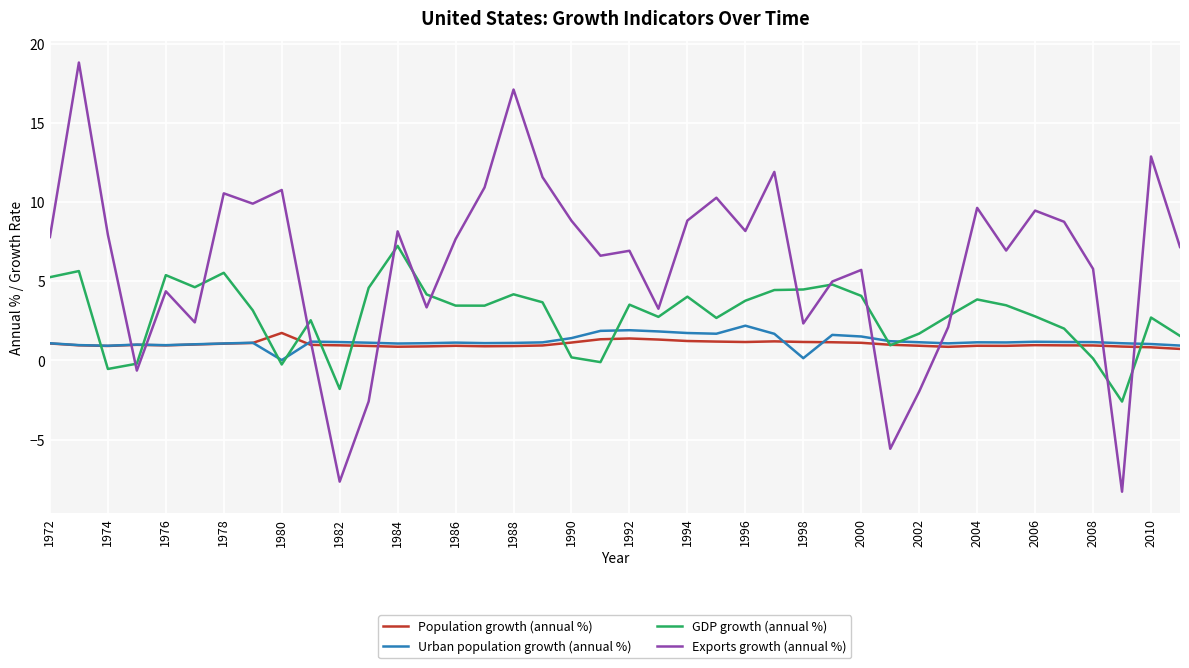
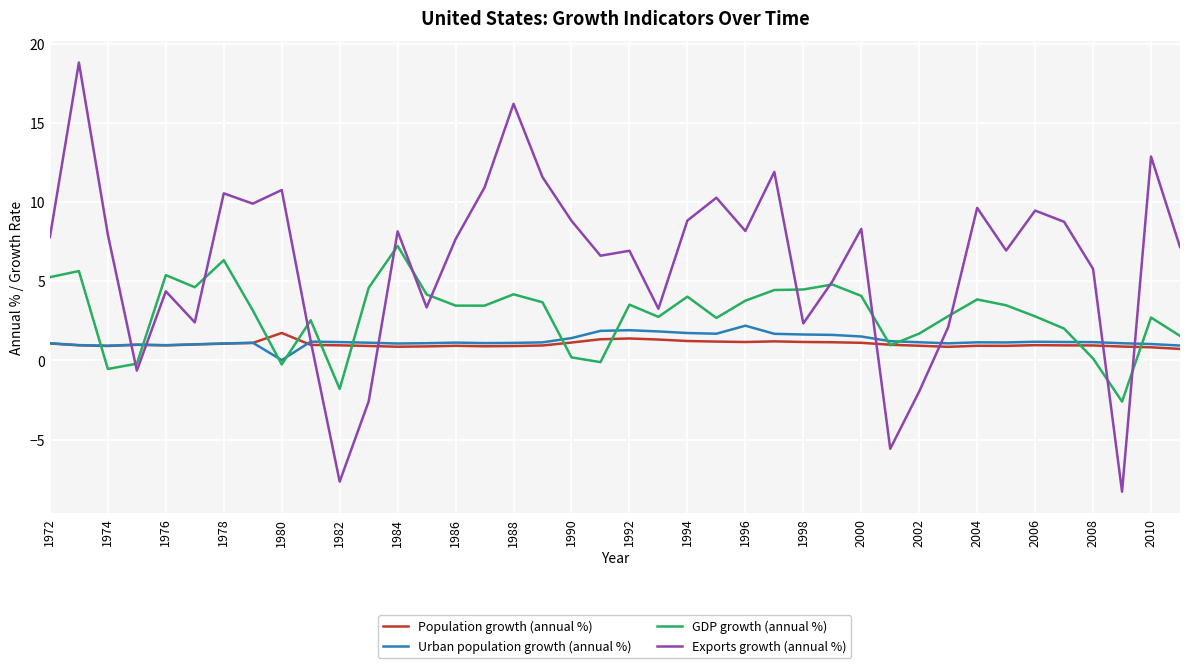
GDP growth (annual %), 1978: 5.5 -> 6.3
Exports growth (annual %), 1988: 17.1 -> 16.2
Urban population growth (annual %), 1998: 0.1 -> 1.6
Exports growth (annual %), 2000: 5.7 -> 8.3
